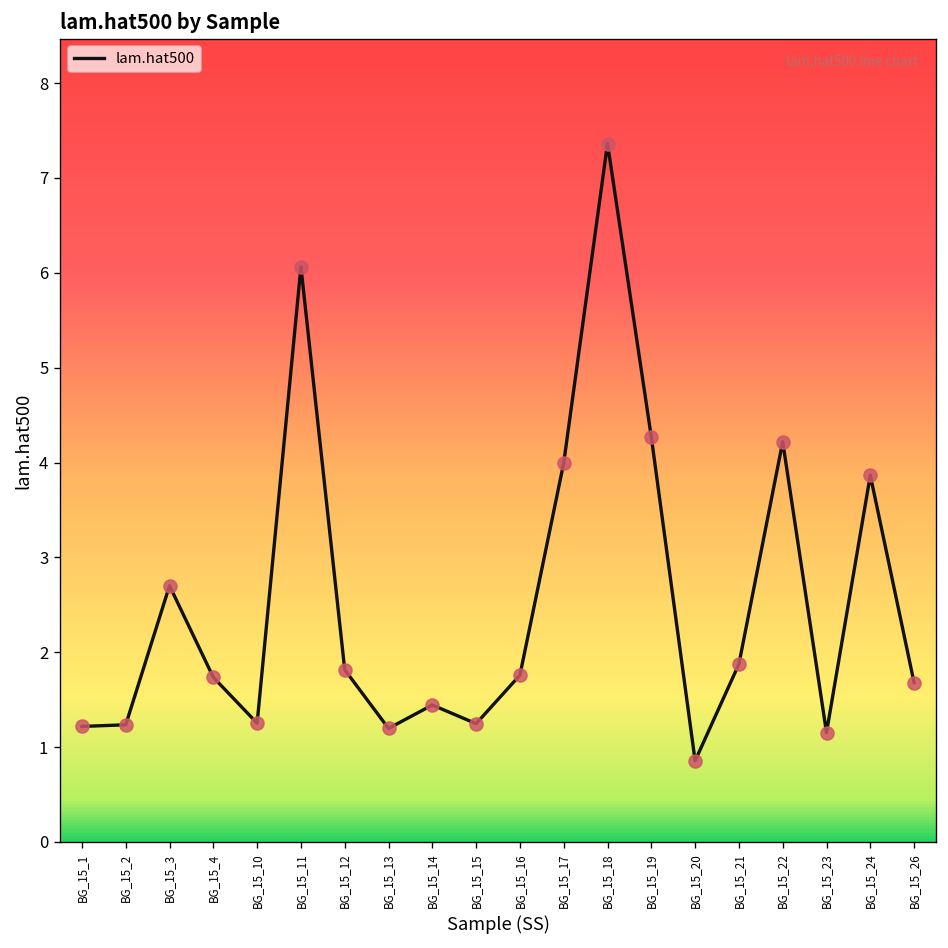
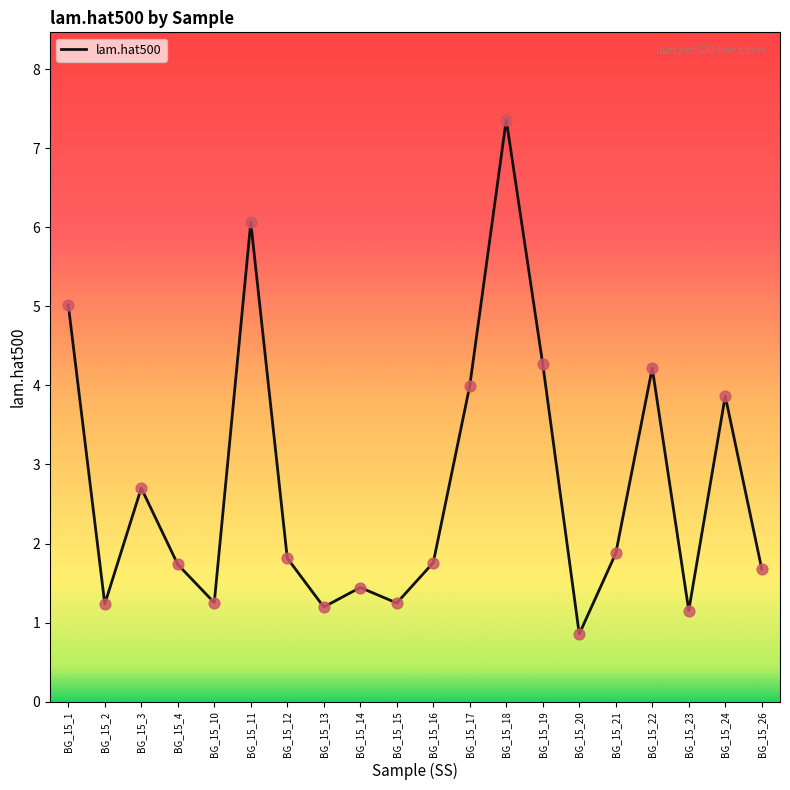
BG_15_1: 1.2 -> 5.0
